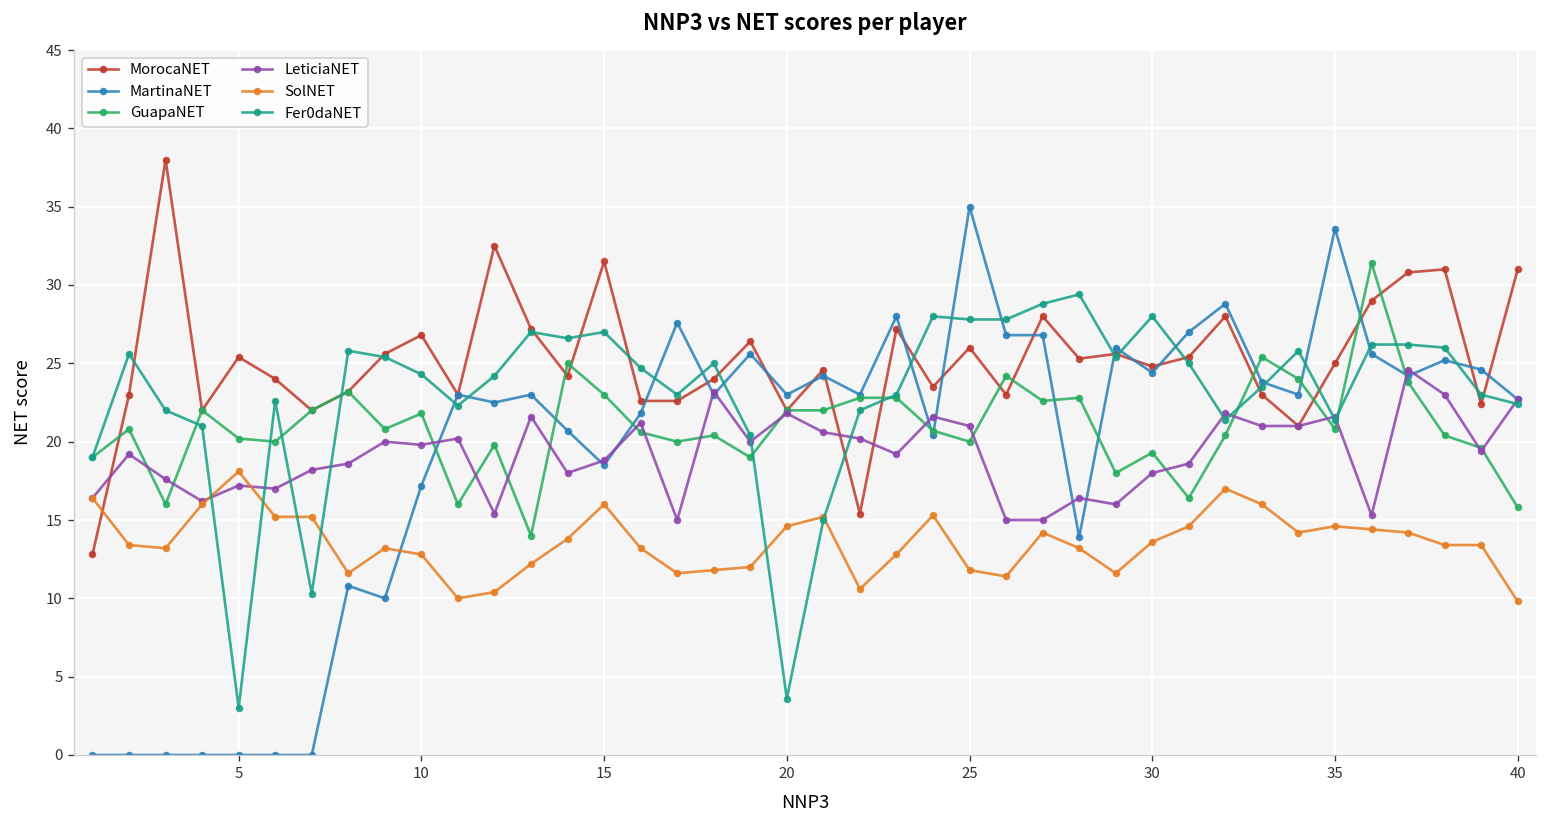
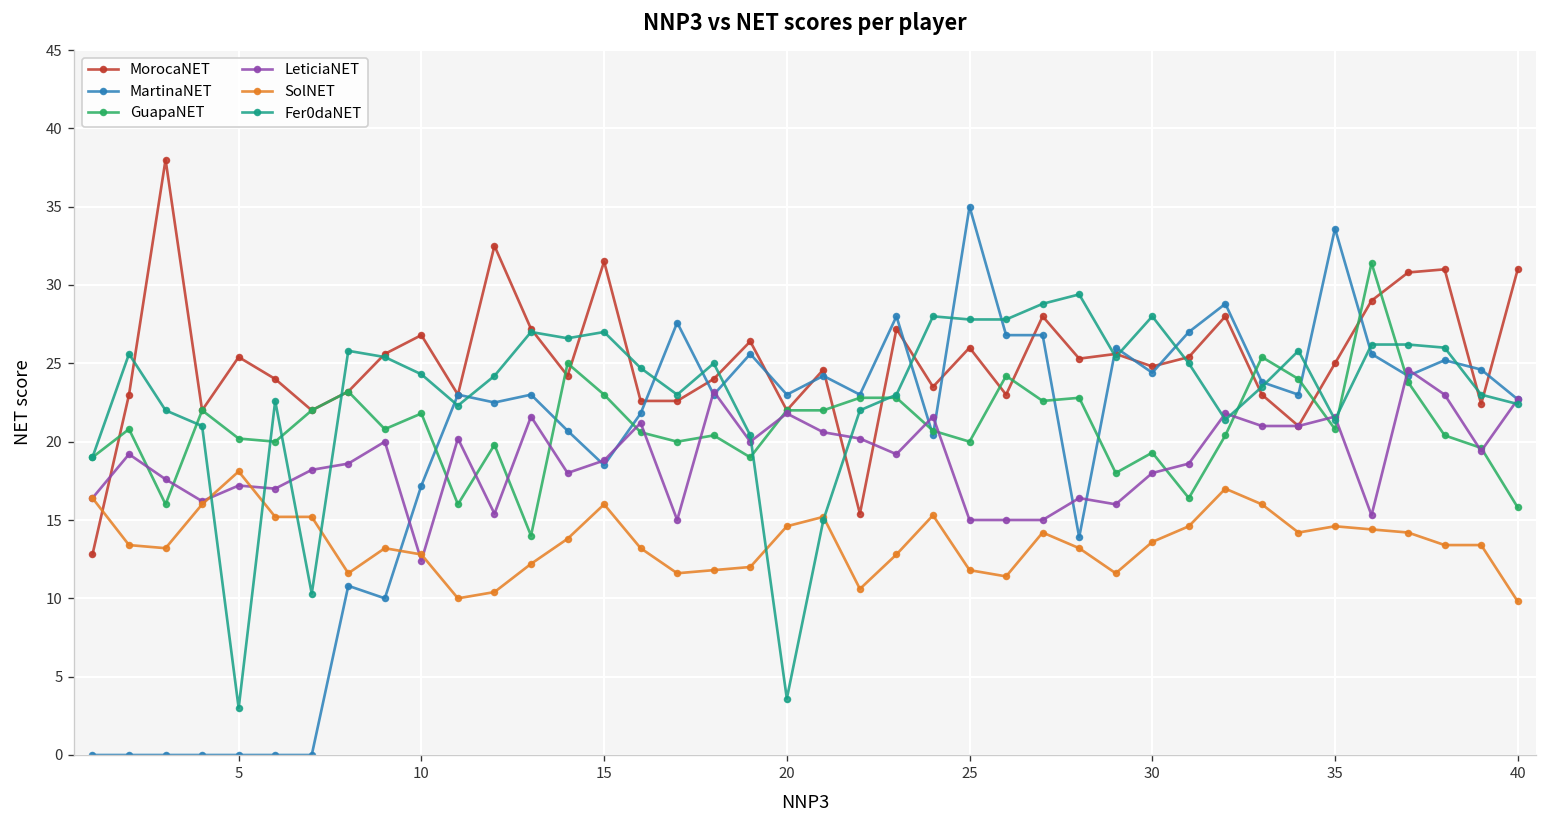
LeticiaNET, 10: 19.8 -> 12.4
LeticiaNET, 25: 21 -> 15
